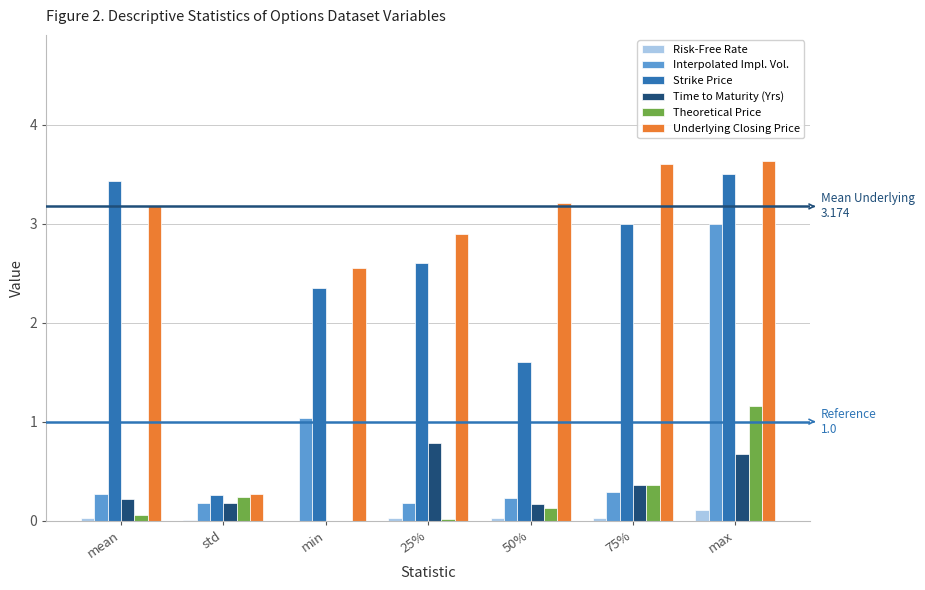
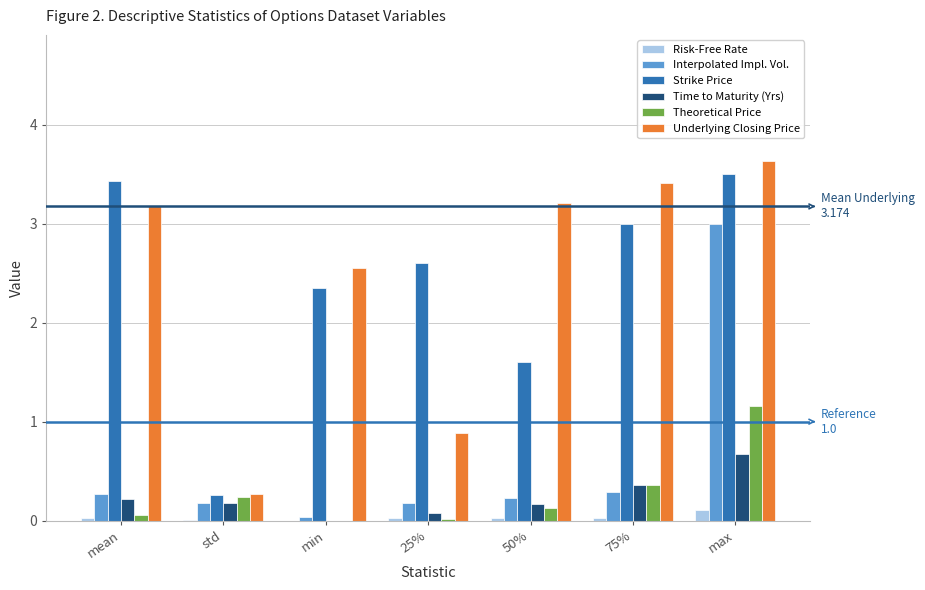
Interpolated Impl. Vol., min: 1.0 -> 0.0
Time to Maturity (Yrs), 25%: 0.8 -> 0.1
Underlying Closing Price, 25%: 2.9 -> 0.9
Underlying Closing Price, 75%: 3.6 -> 3.4
